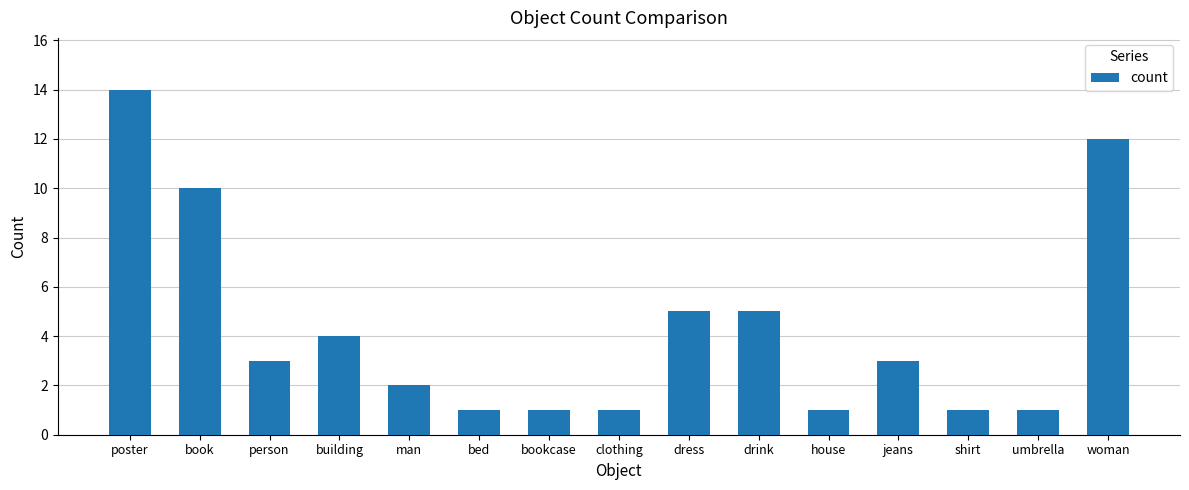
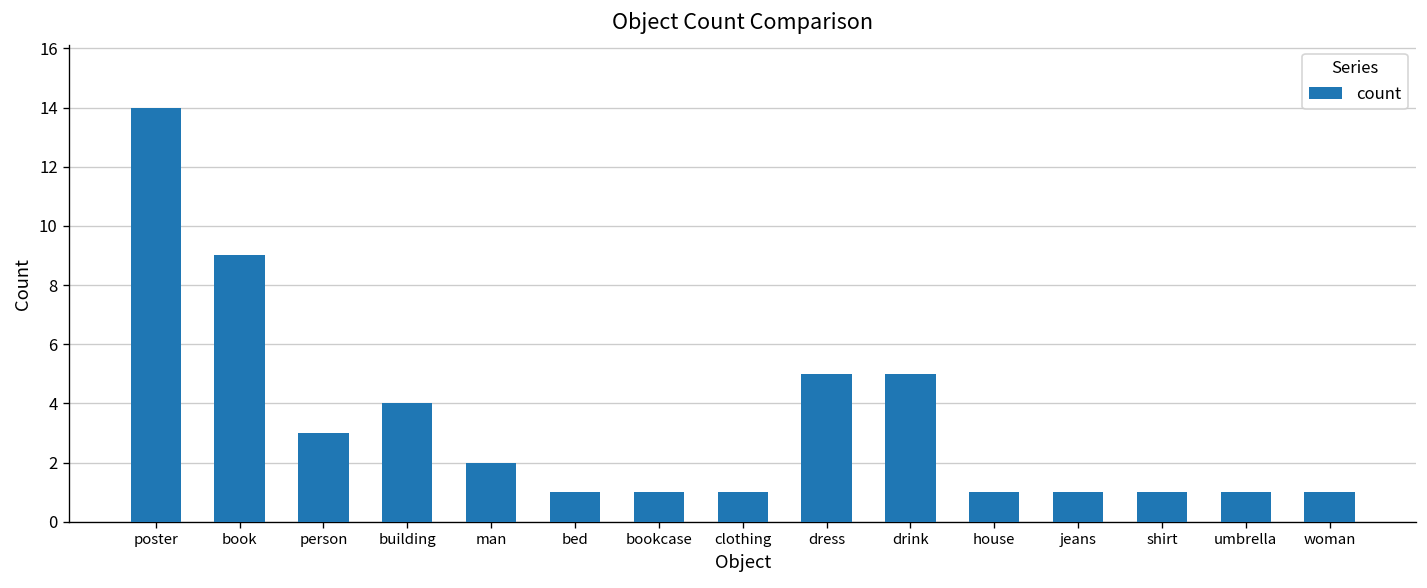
book: 10 -> 9
jeans: 3 -> 1
woman: 12 -> 1
